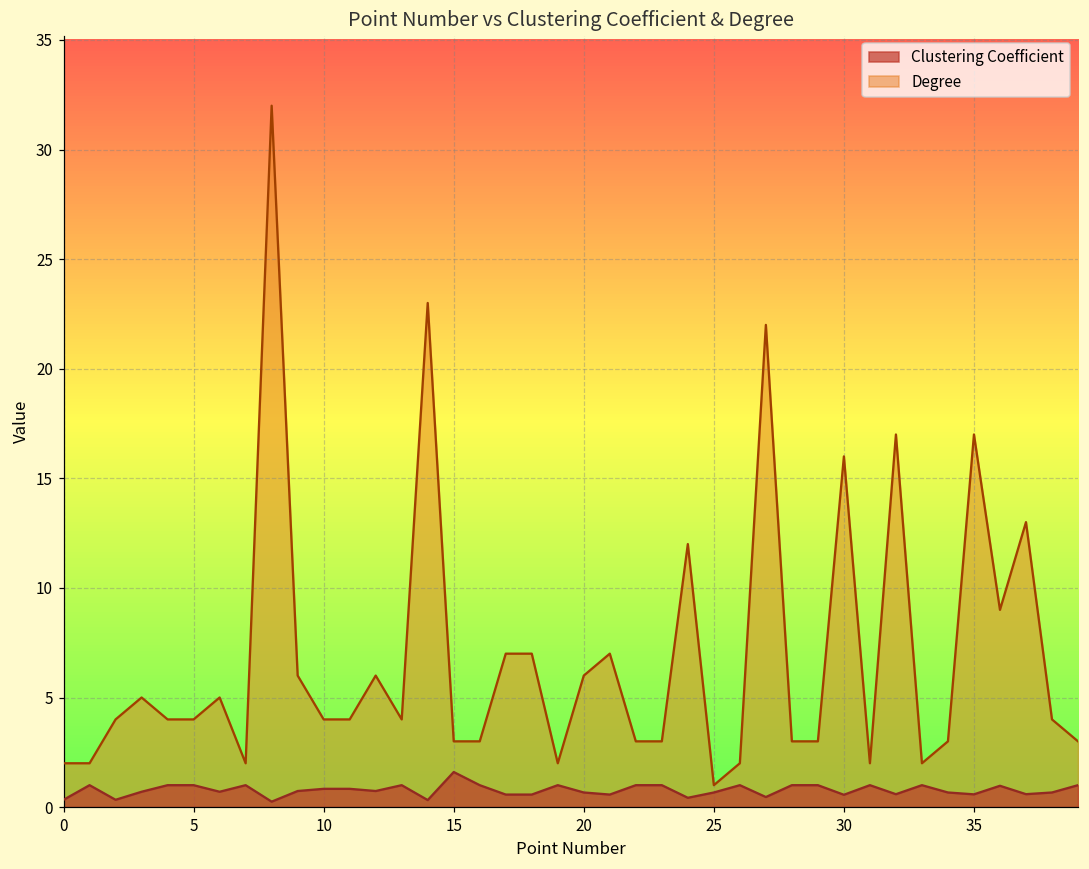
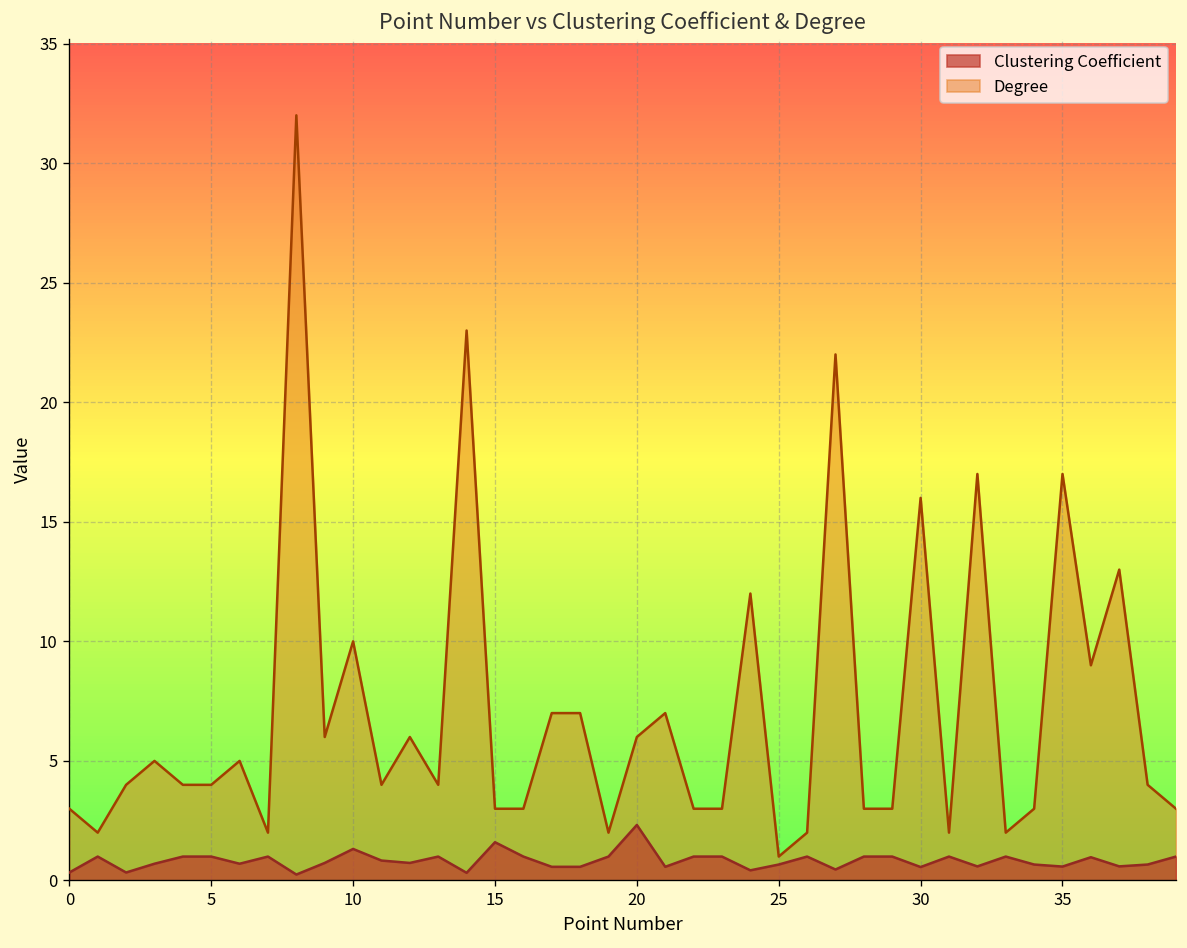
Degree, 0: 2 -> 3
Clustering Coefficient, 10: 0.8 -> 1.3
Degree, 10: 4 -> 10
Clustering Coefficient, 20: 0.7 -> 2.3
